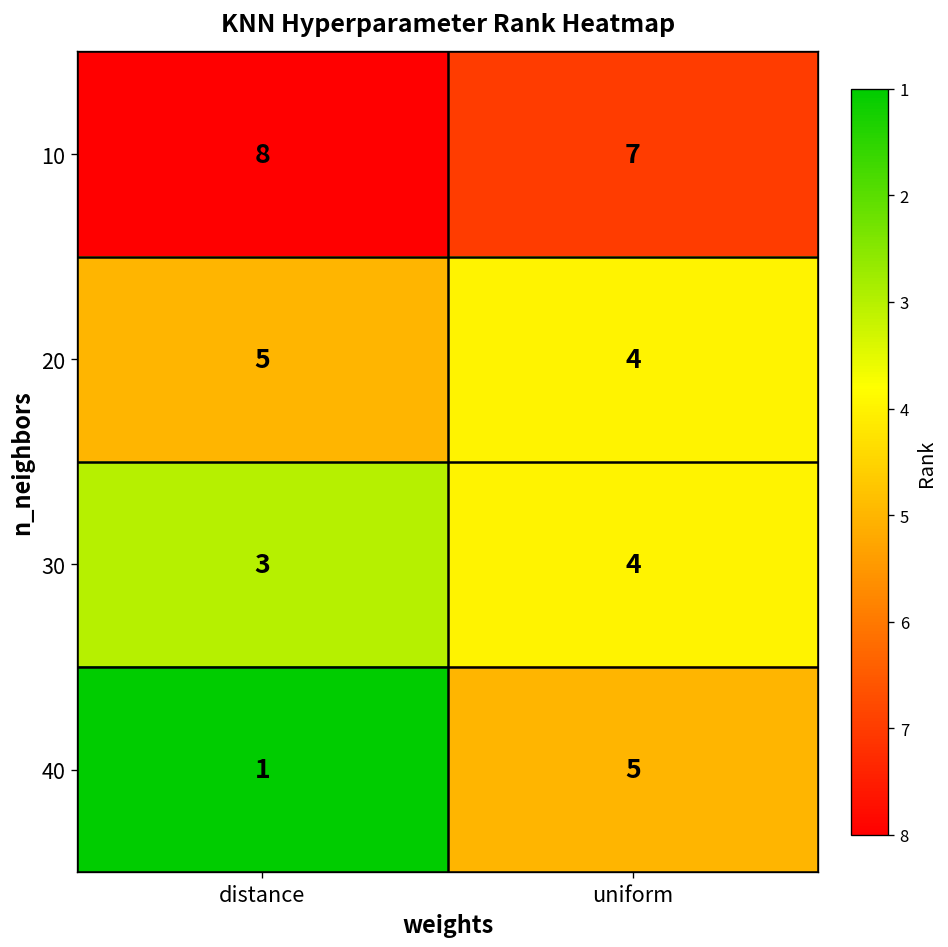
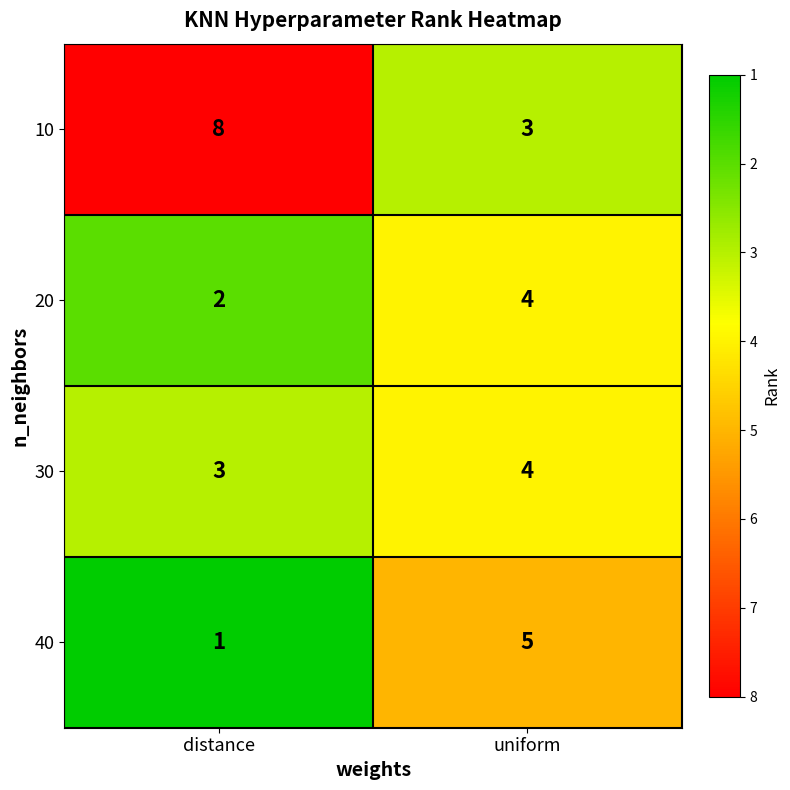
10, uniform: 7 -> 3
20, distance: 5 -> 2
